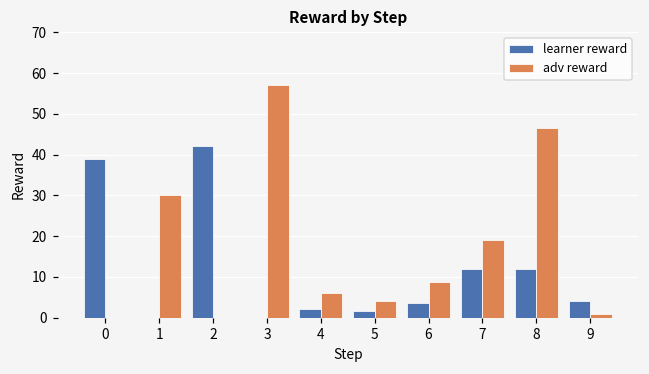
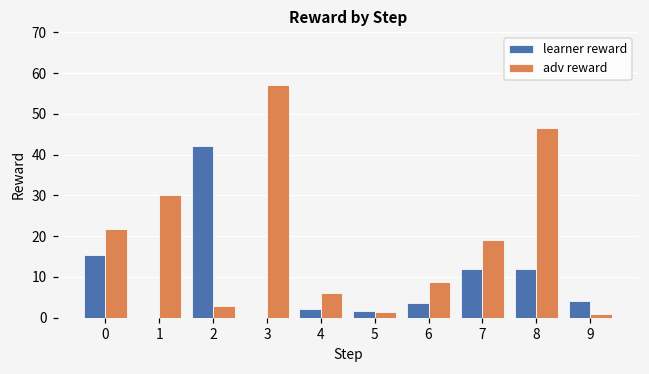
learner reward, 0: 39 -> 15
adv reward, 0: 0 -> 22
adv reward, 2: 0 -> 3
adv reward, 5: 4 -> 1
